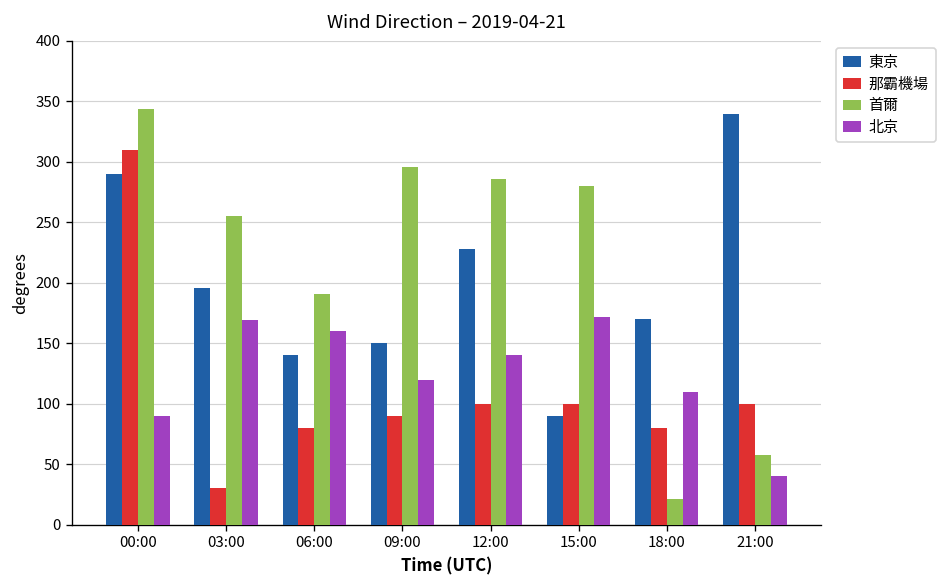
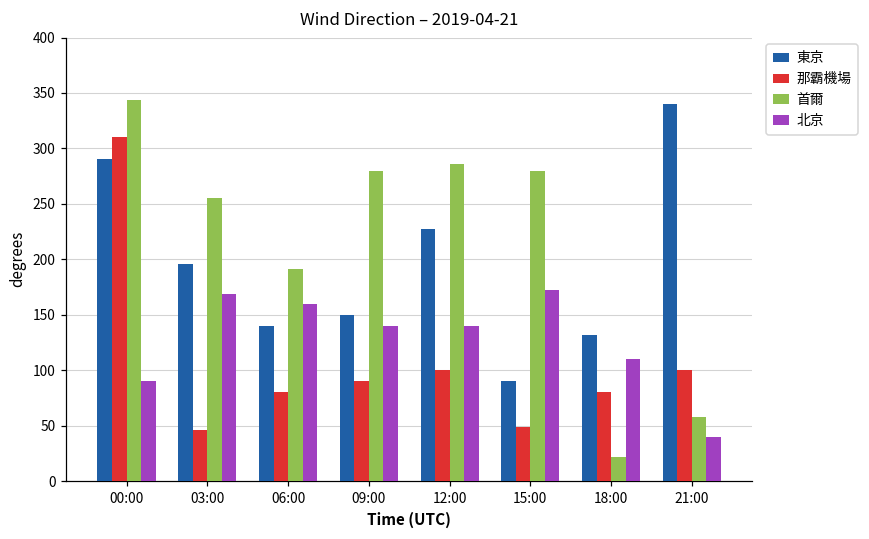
那霸機場, 03:00: 30 -> 46
首爾, 09:00: 296 -> 280
北京, 09:00: 120 -> 140
那霸機場, 15:00: 100 -> 49
東京, 18:00: 170 -> 132
